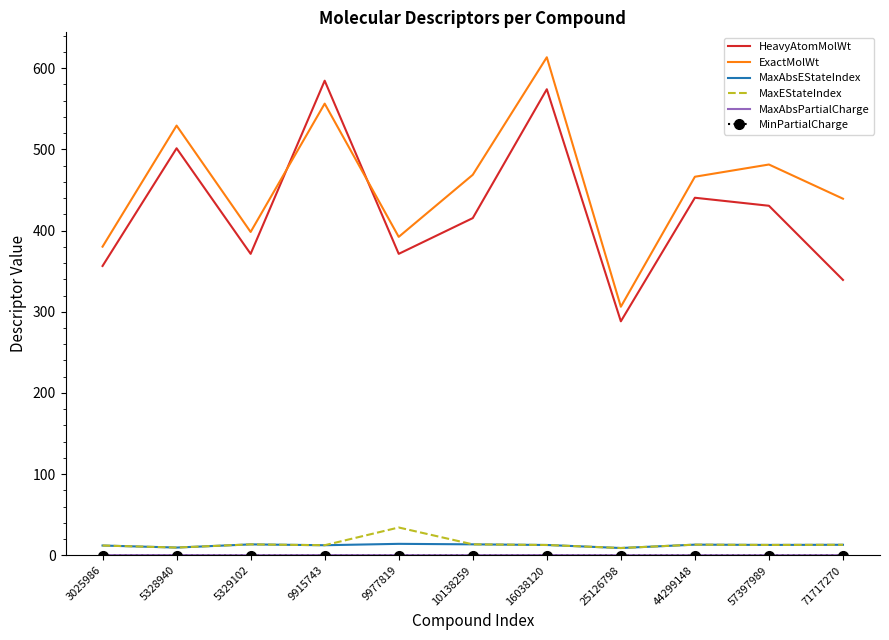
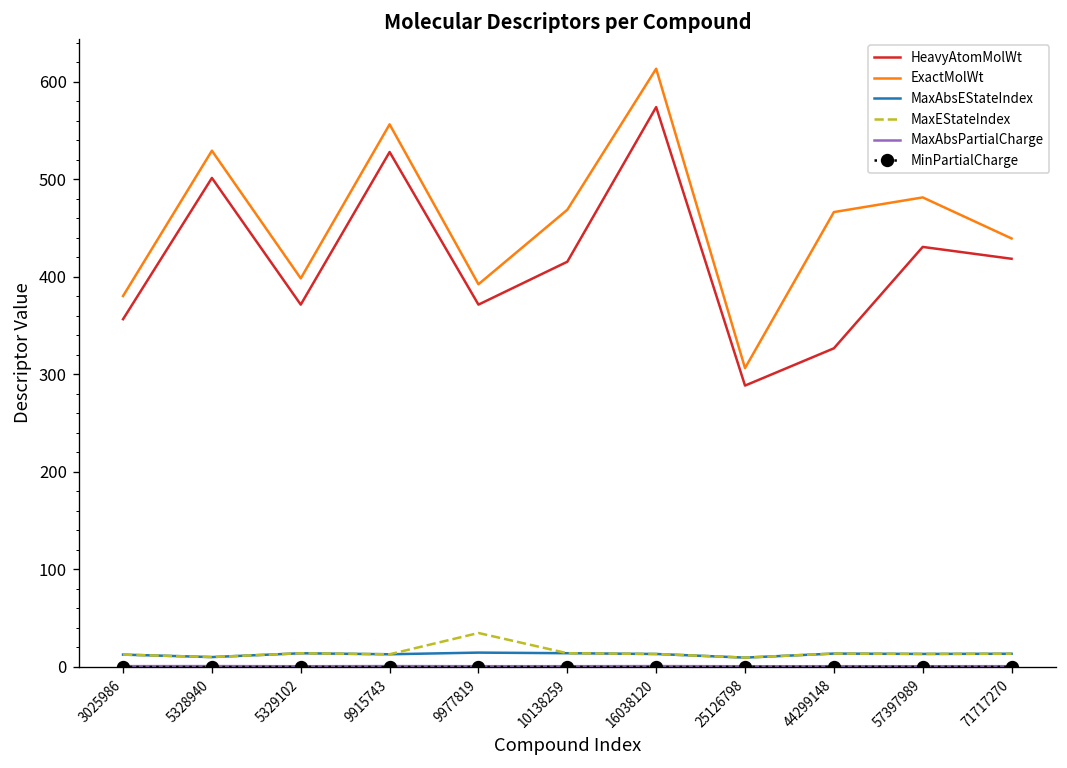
HeavyAtomMolWt, 9915743: 580 -> 530
HeavyAtomMolWt, 44299148: 440 -> 330
HeavyAtomMolWt, 71717270: 340 -> 420
